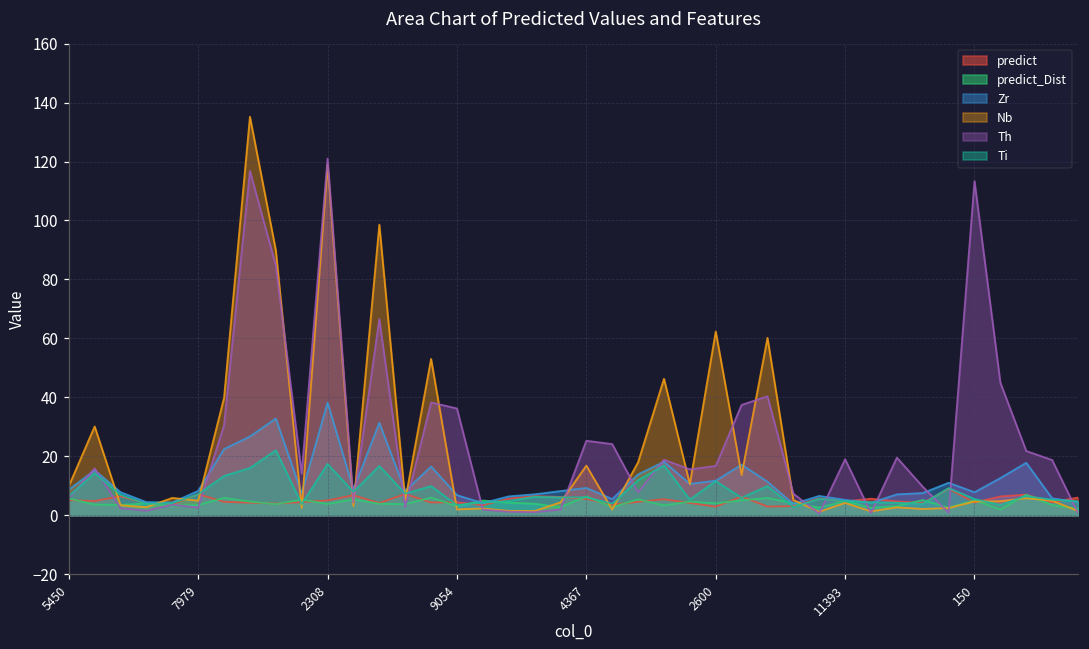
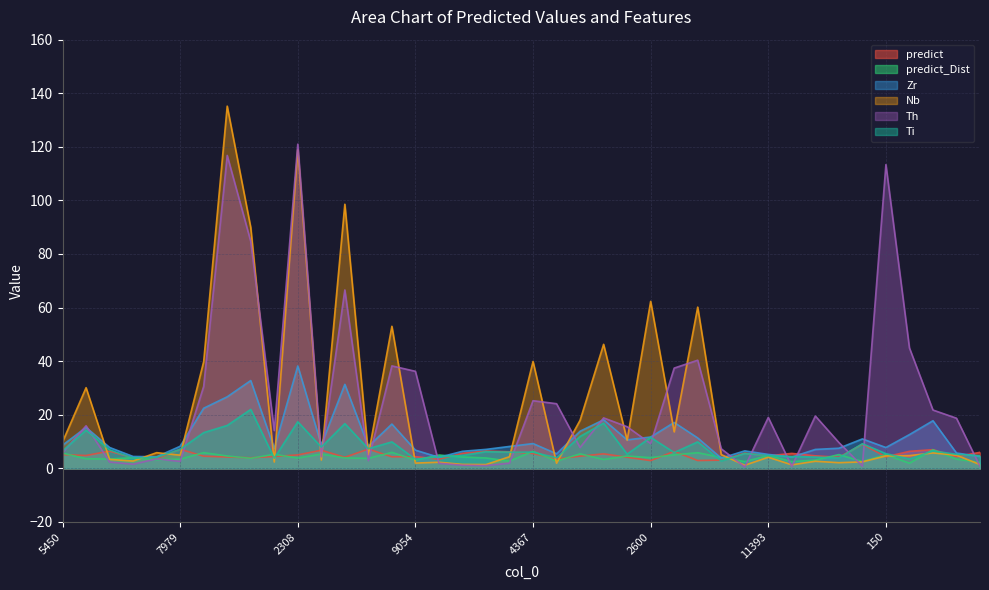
Nb, 4367: 17 -> 40
Th, 2600: 17 -> 9
